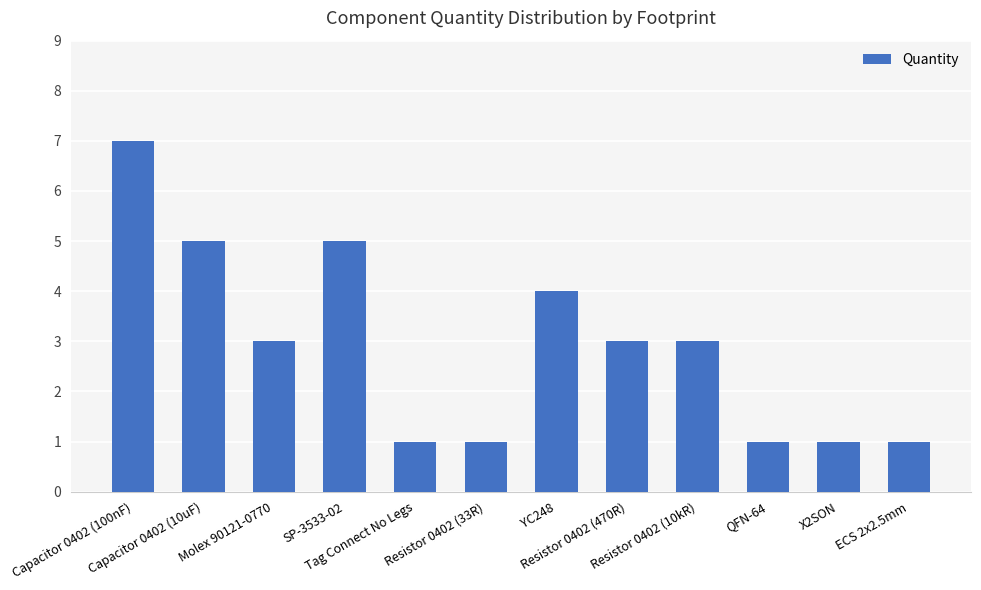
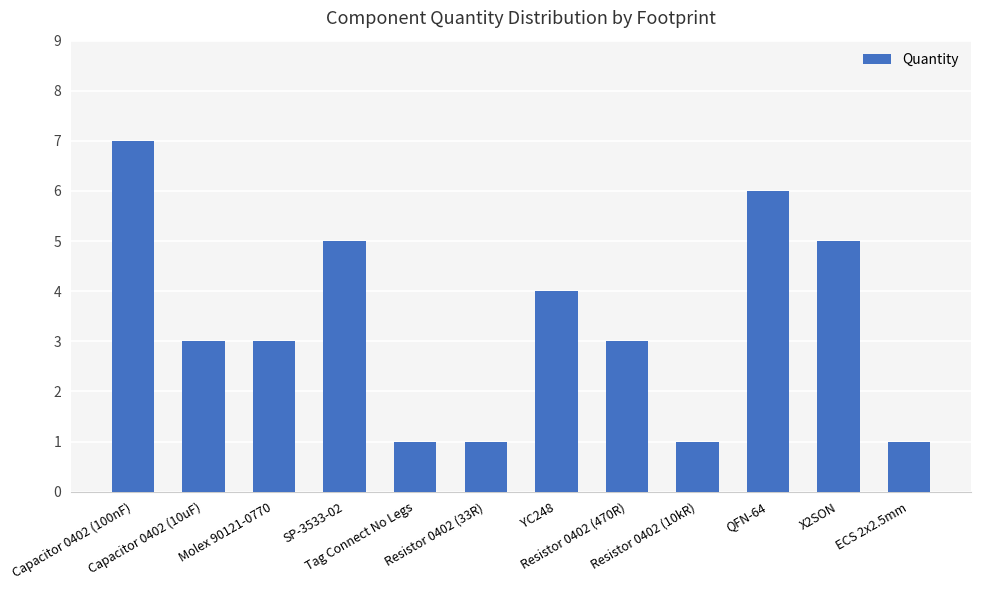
Capacitor 0402 (10uF): 5 -> 3
Resistor 0402 (10kR): 3 -> 1
QFN-64: 1 -> 6
X2SON: 1 -> 5
